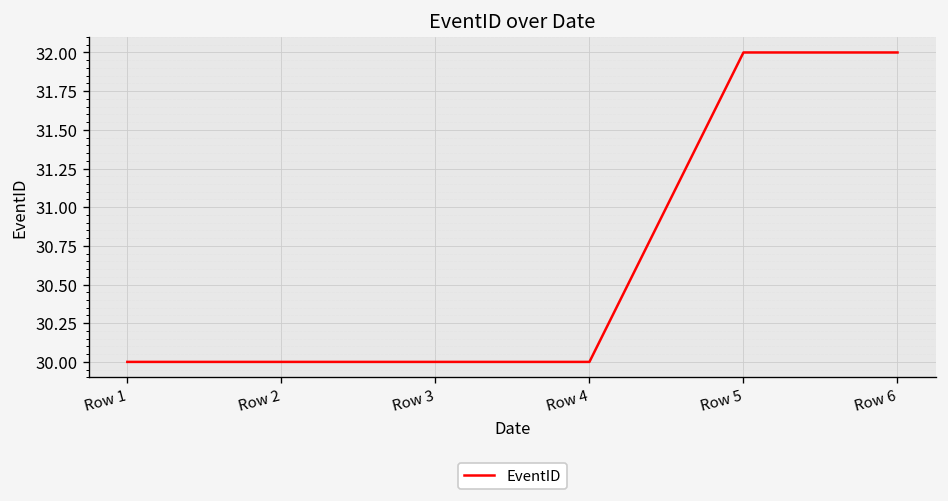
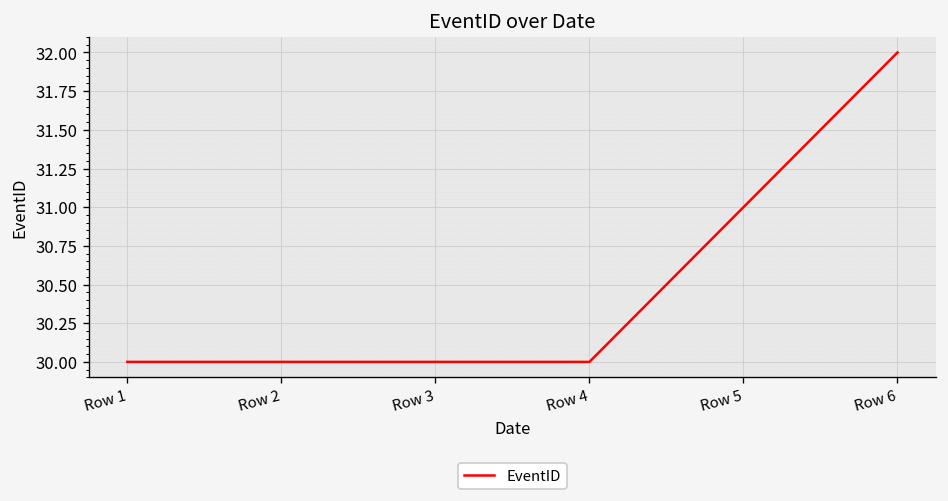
Row 5: 32 -> 31
